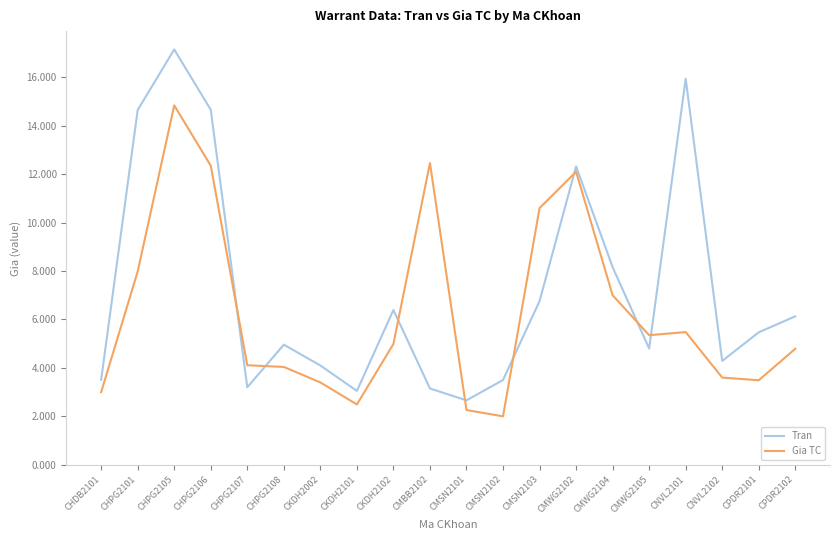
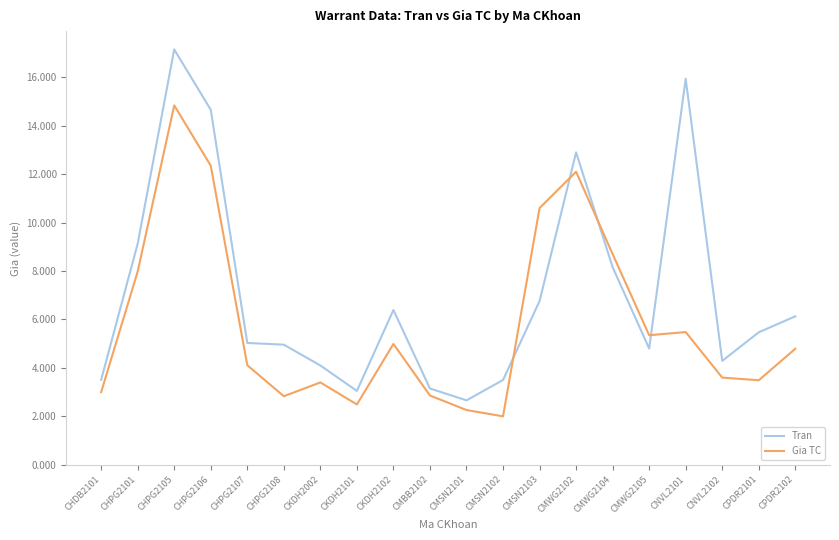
Tran, CHPG2101: 14.7 -> 9.1
Tran, CHPG2107: 3.2 -> 5.0
Gia TC, CHPG2108: 4.0 -> 2.8
Gia TC, CMBB2102: 12.5 -> 2.9
Tran, CMWG2102: 12.3 -> 12.9
Gia TC, CMWG2104: 7.0 -> 8.7
